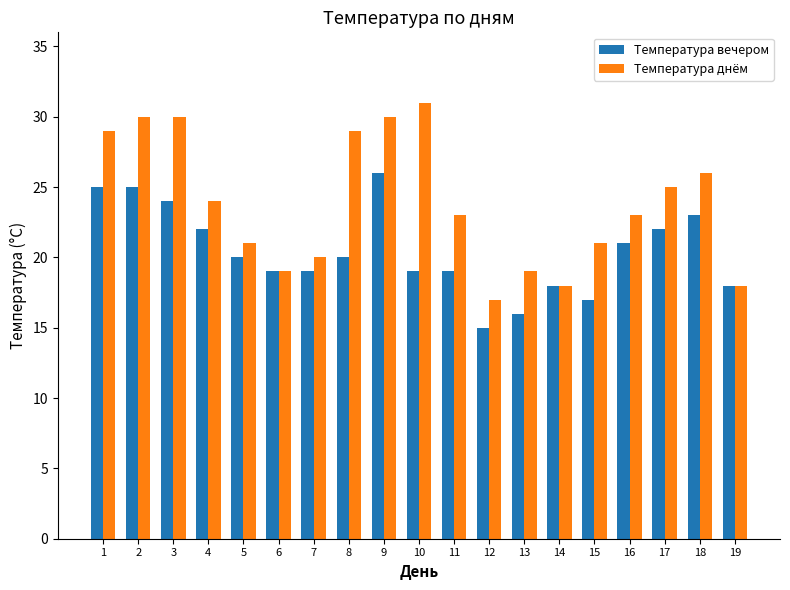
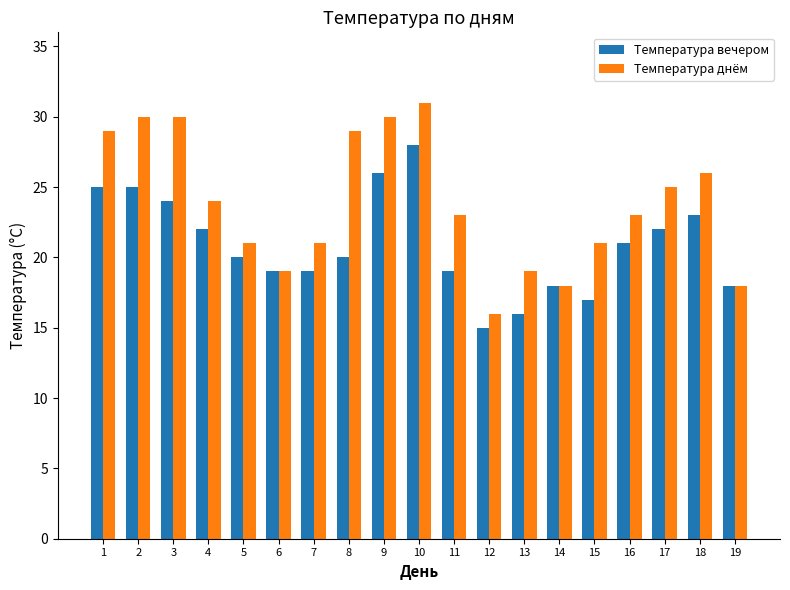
Температура днём, 7: 20 -> 21
Температура вечером, 10: 19 -> 28
Температура днём, 12: 17 -> 16
